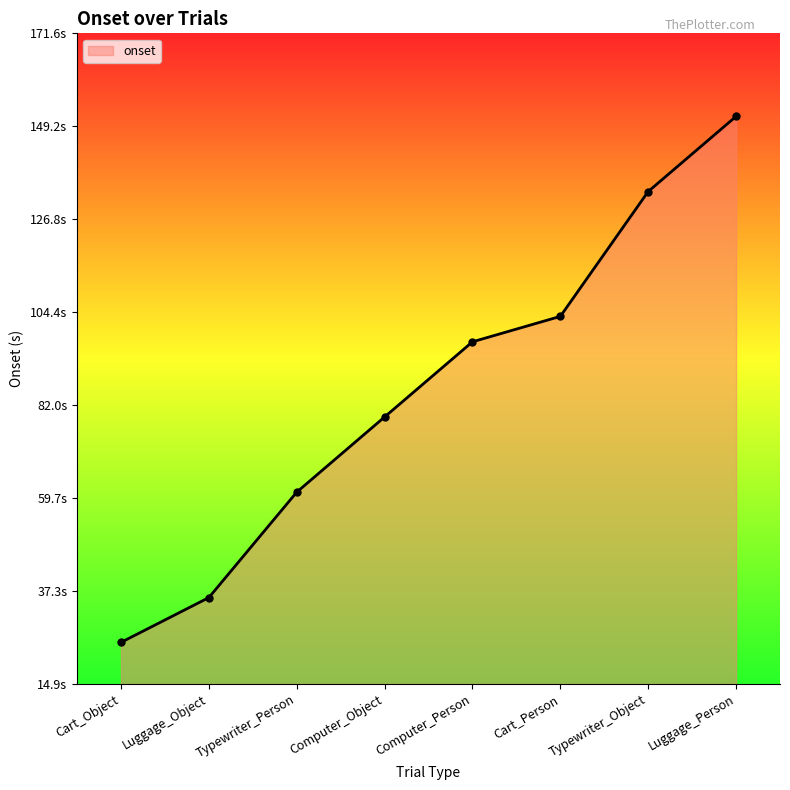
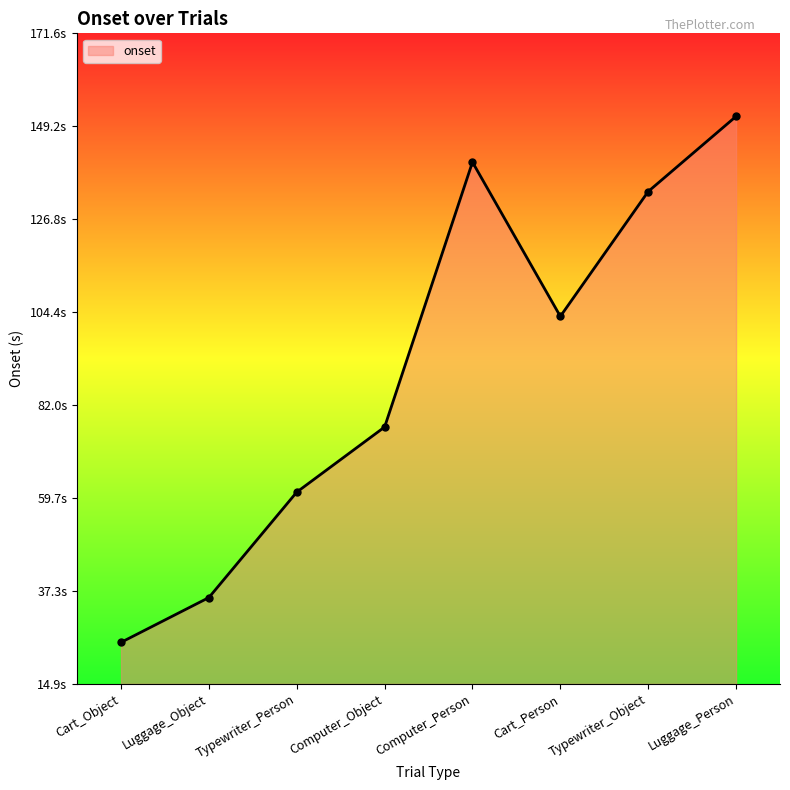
Computer_Object: 79s -> 77s
Computer_Person: 97s -> 141s
